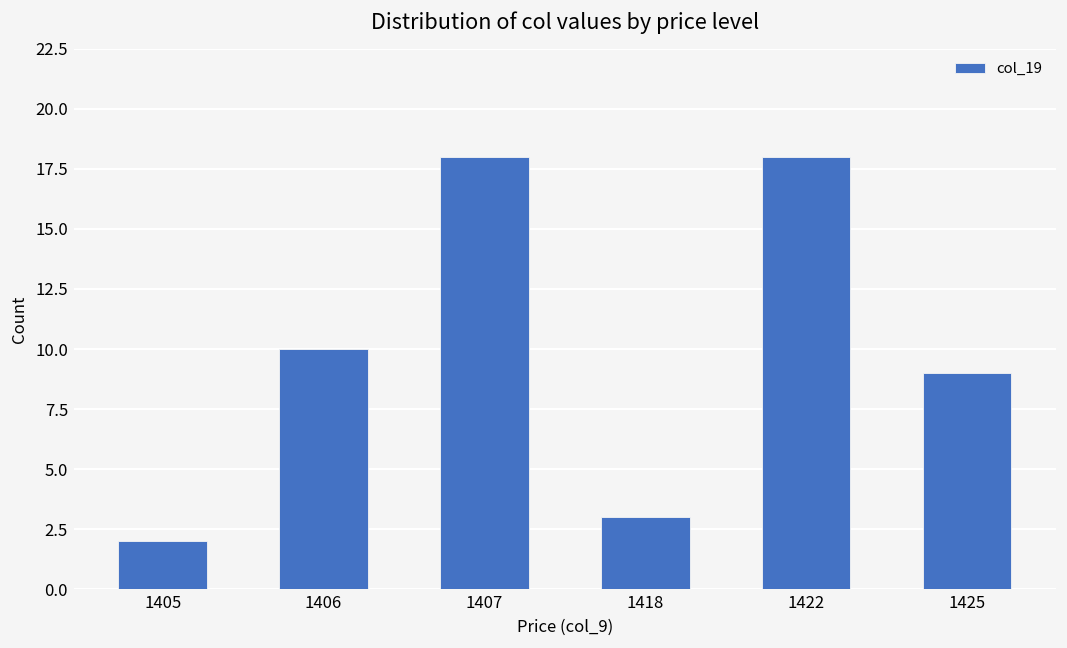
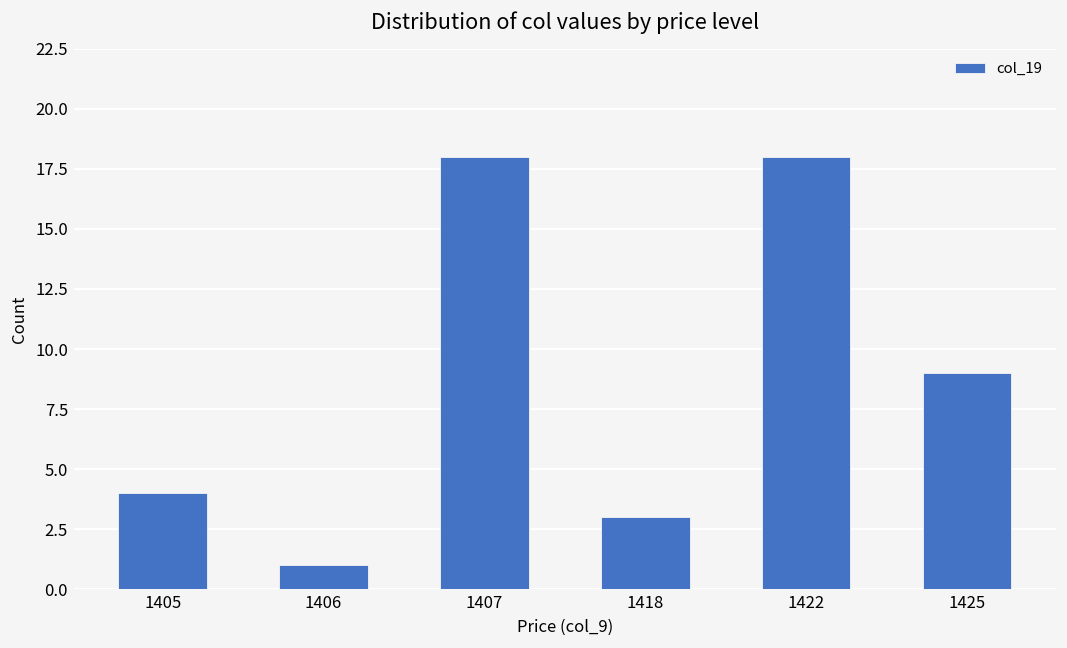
1405: 2 -> 4
1406: 10 -> 1
